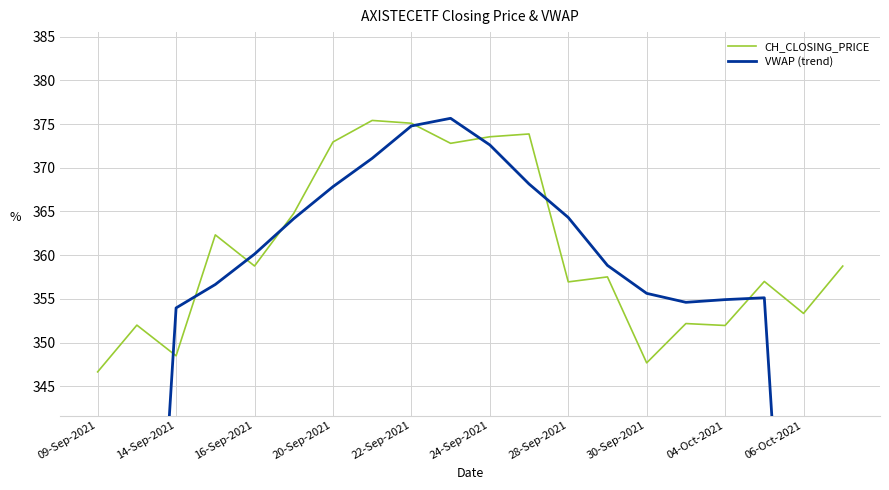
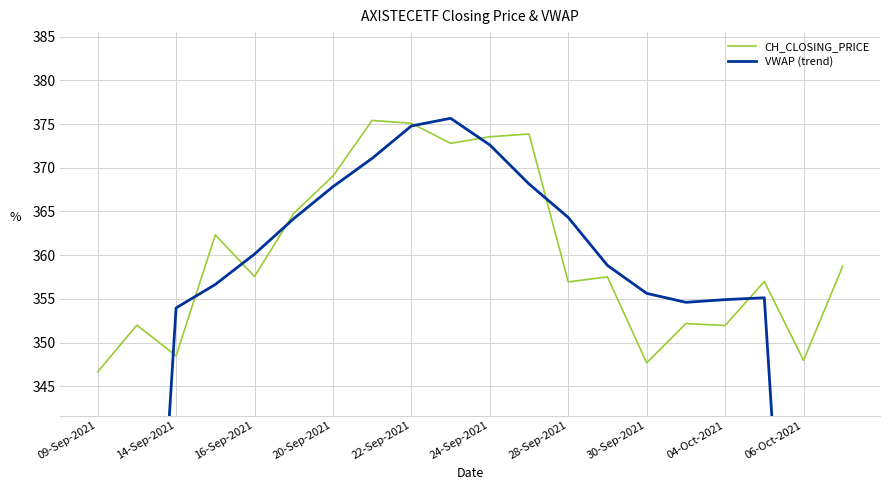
CH_CLOSING_PRICE, 16-Sep-2021: 359 -> 358
CH_CLOSING_PRICE, 20-Sep-2021: 373 -> 369
CH_CLOSING_PRICE, 06-Oct-2021: 353 -> 348
